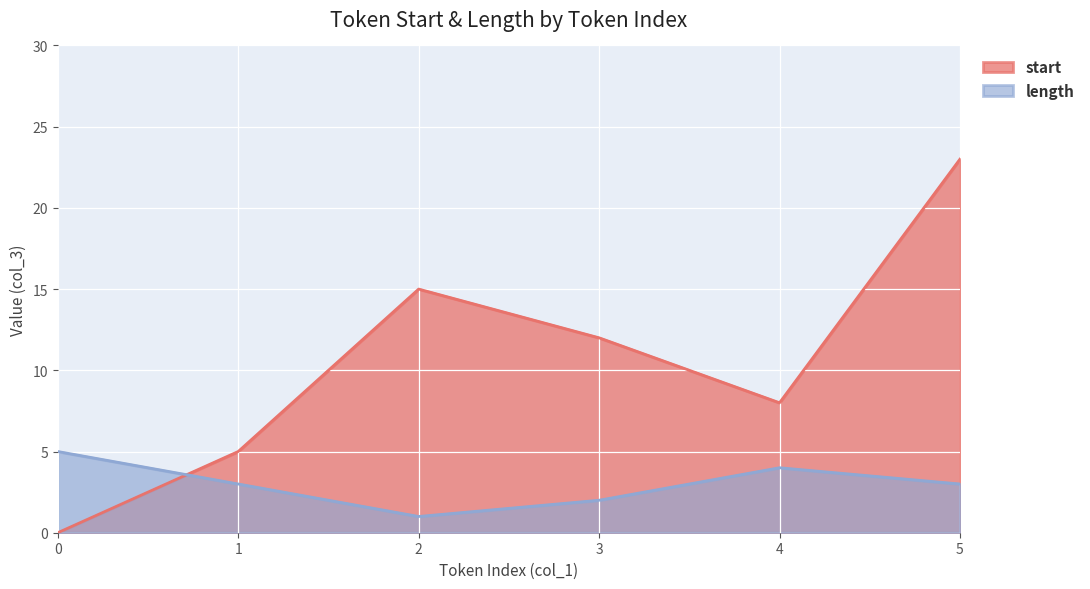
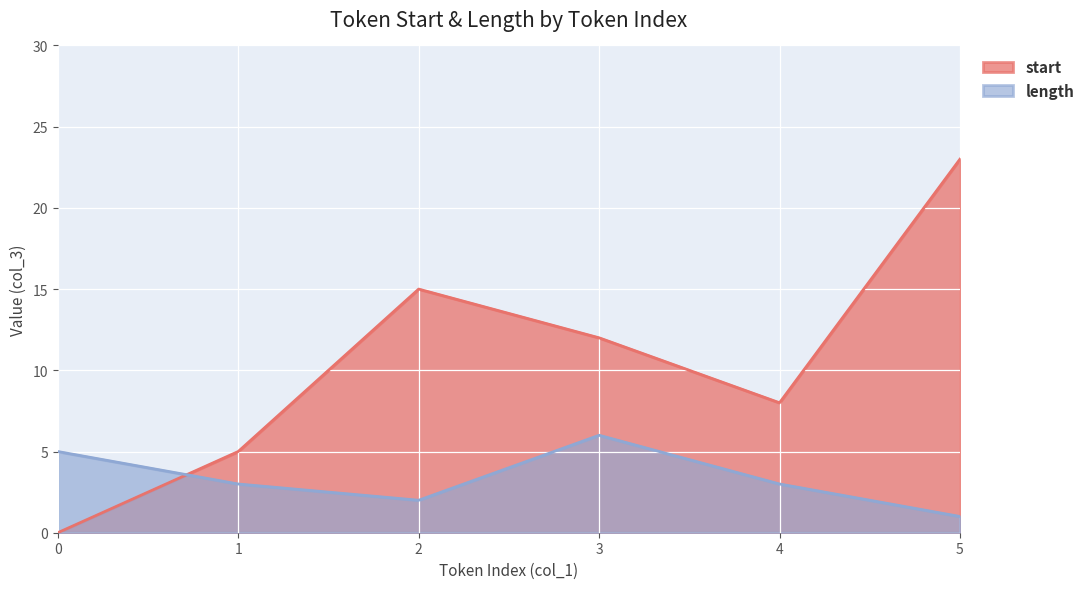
length, 2: 1 -> 2
length, 3: 2 -> 6
length, 4: 4 -> 3
length, 5: 3 -> 1
